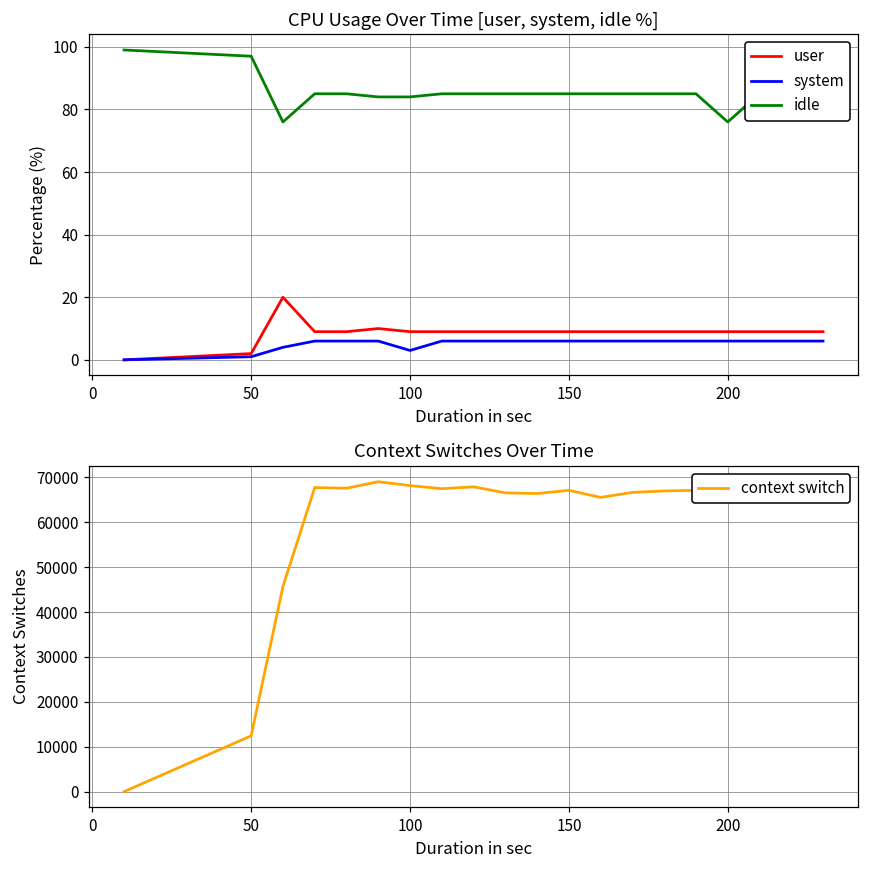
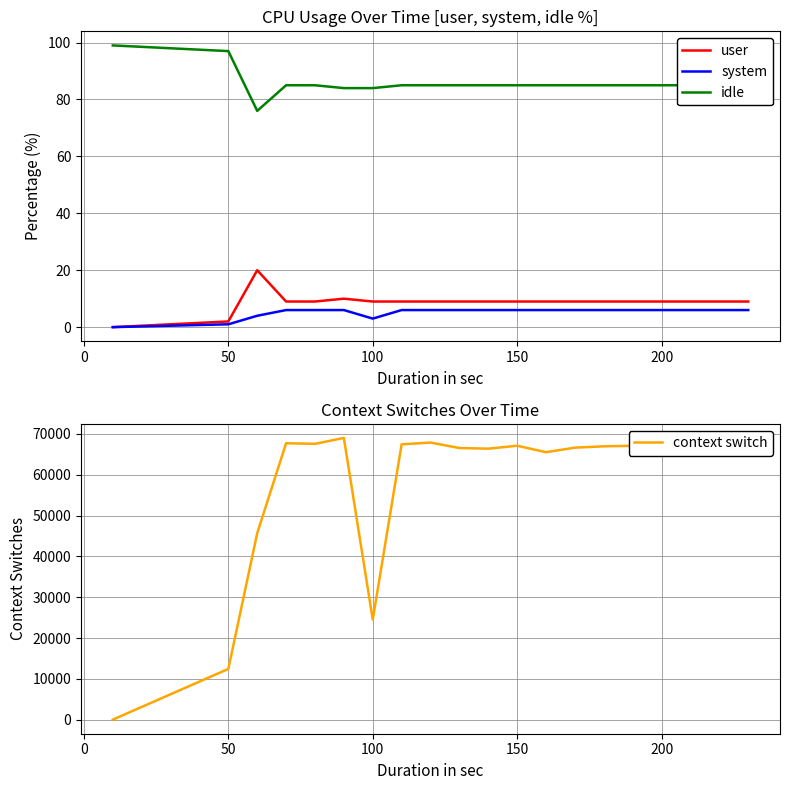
CPU Usage Over Time [user, system, idle %], idle, 200: 76 -> 85
Context Switches Over Time, 100: 68000 -> 25000
